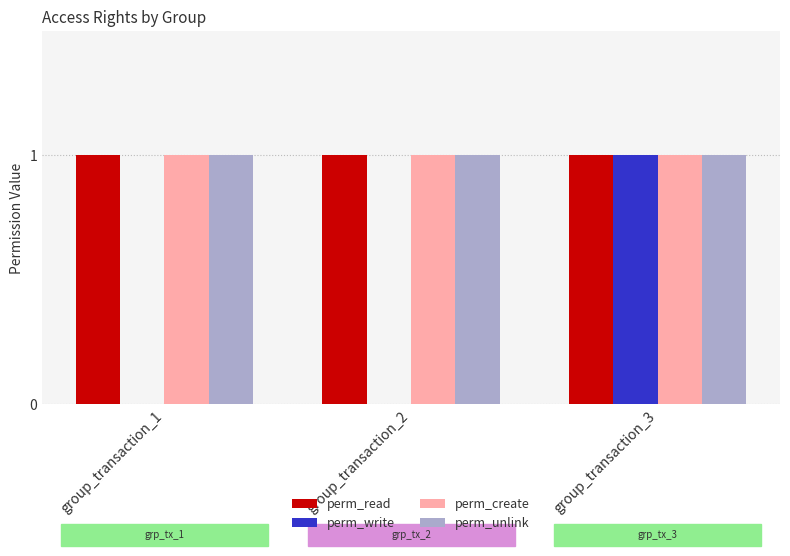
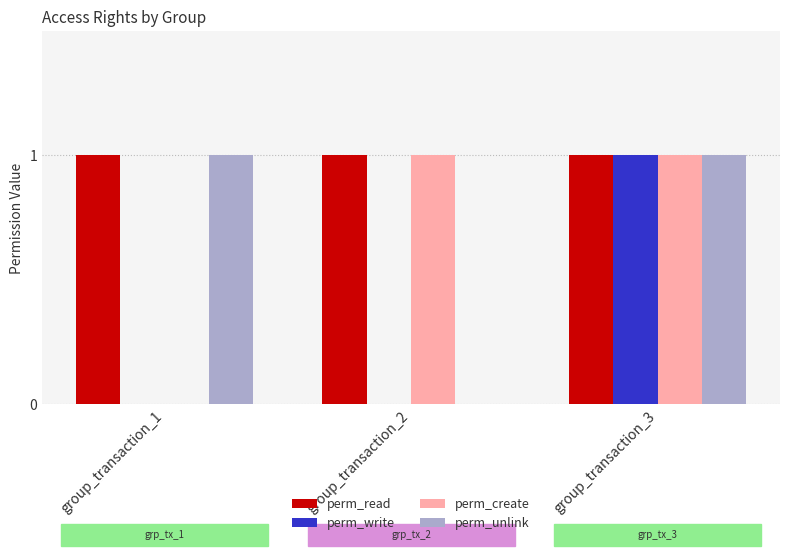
perm_create, group_transaction_1: 1 -> 0
perm_unlink, group_transaction_2: 1 -> 0
